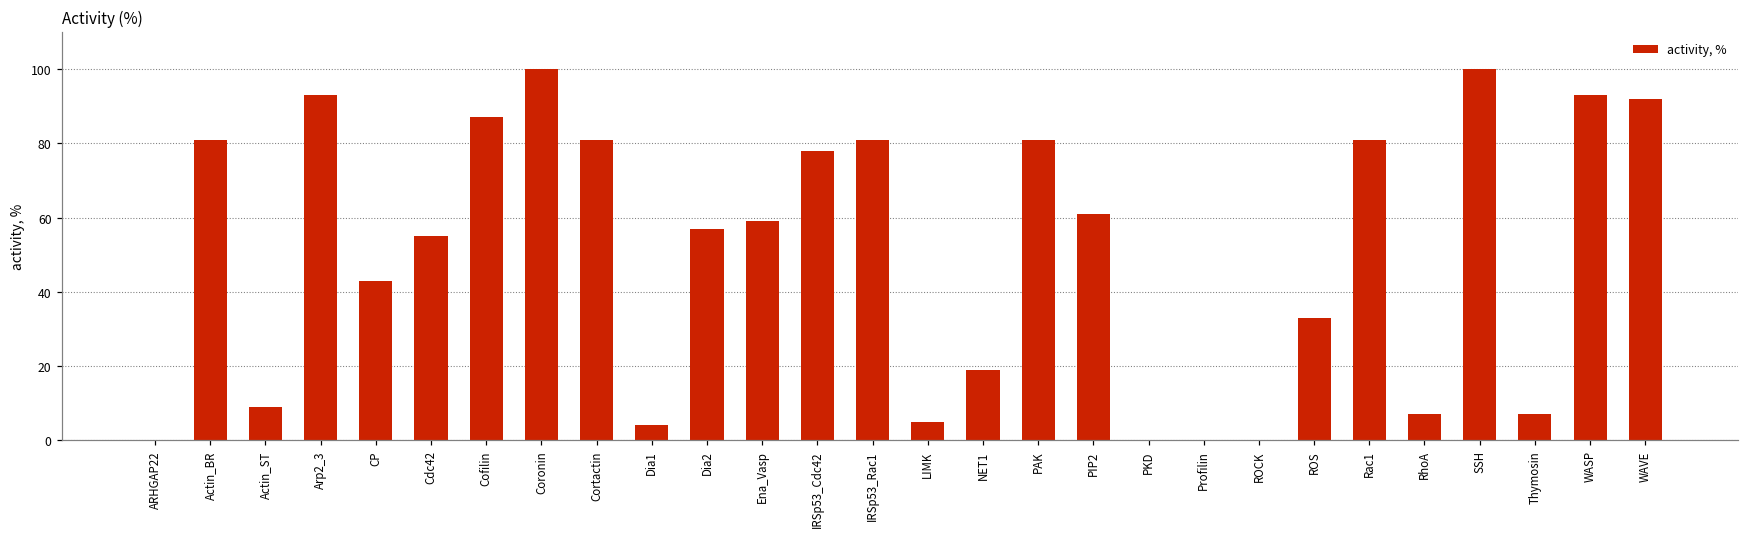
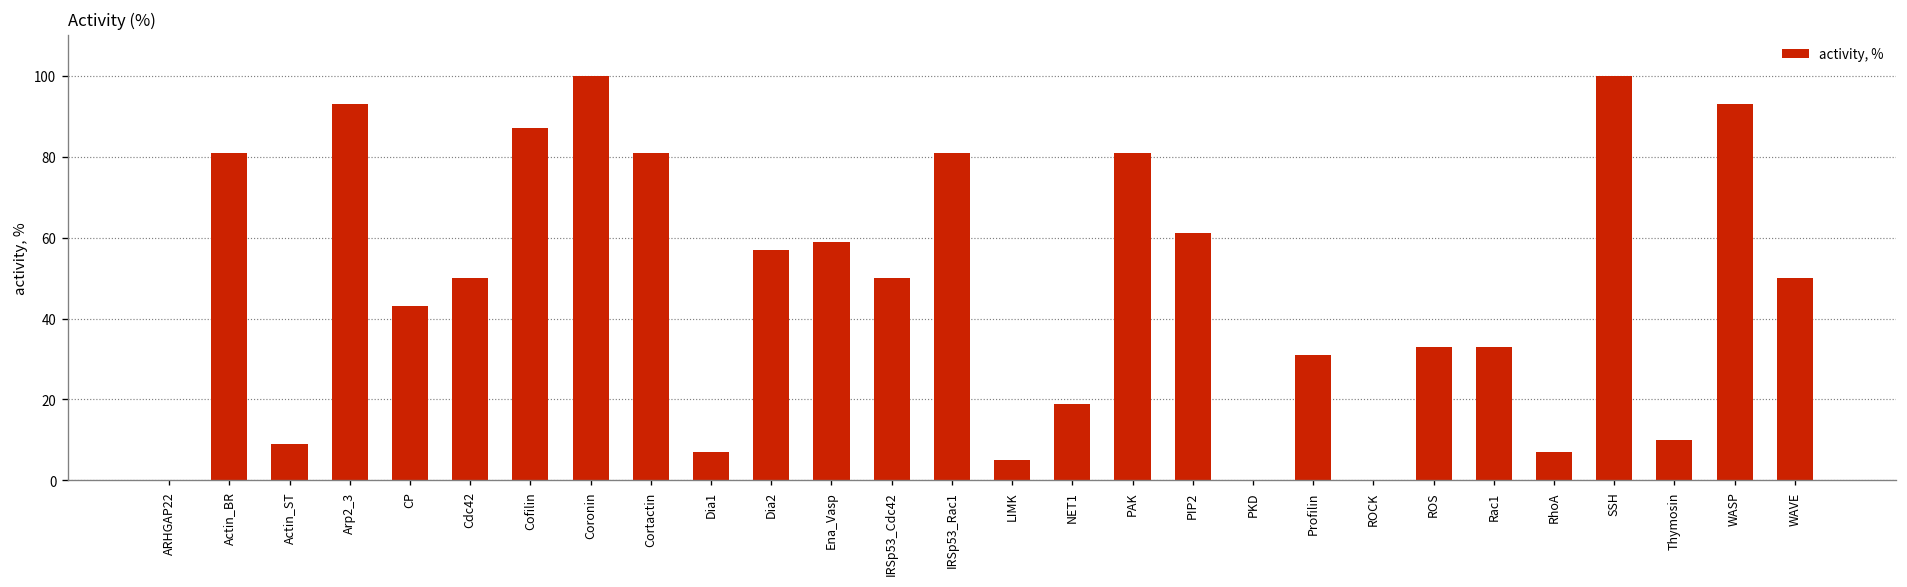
Cdc42: 55 -> 50
Dia1: 4 -> 7
IRSp53_Cdc42: 78 -> 50
Profilin: 0 -> 31
Rac1: 81 -> 33
Thymosin: 7 -> 10
WAVE: 92 -> 50
